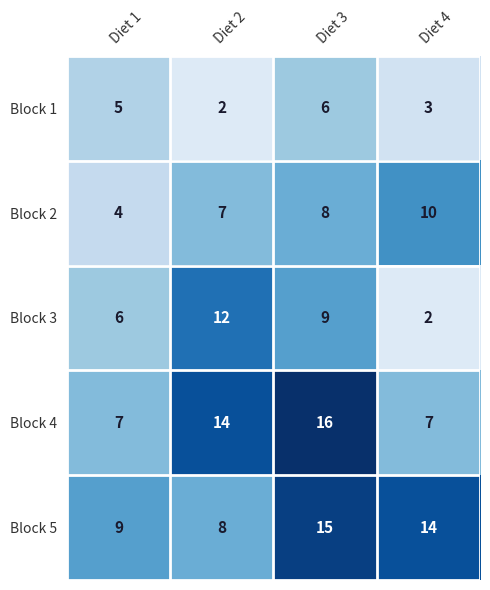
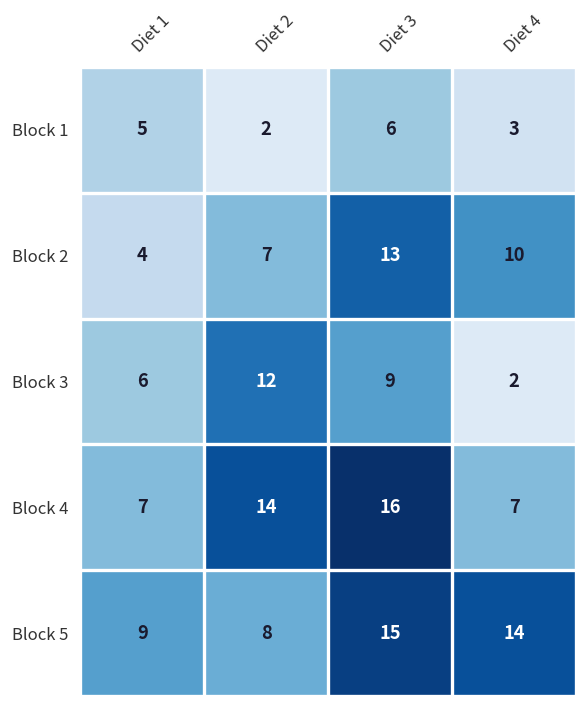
Block 2, Diet 3: 8 -> 13
